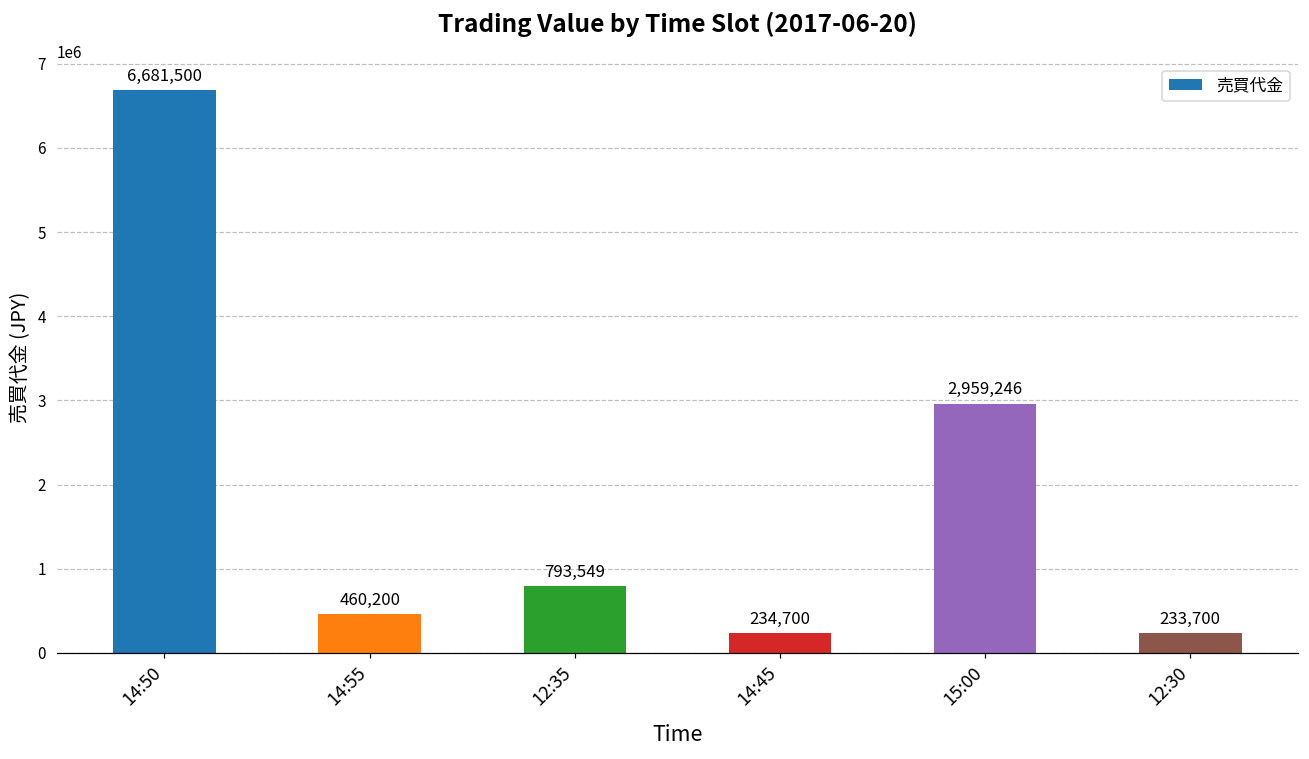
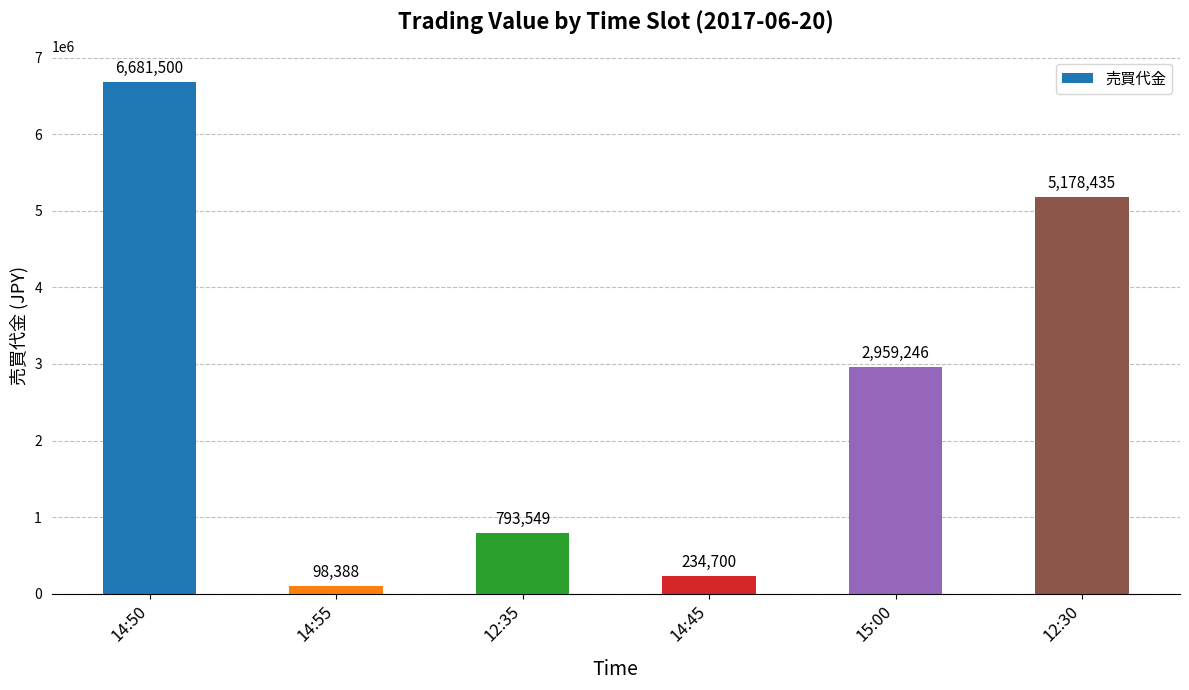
14:55: 460,200 -> 98,388
12:30: 233,700 -> 5,178,435
